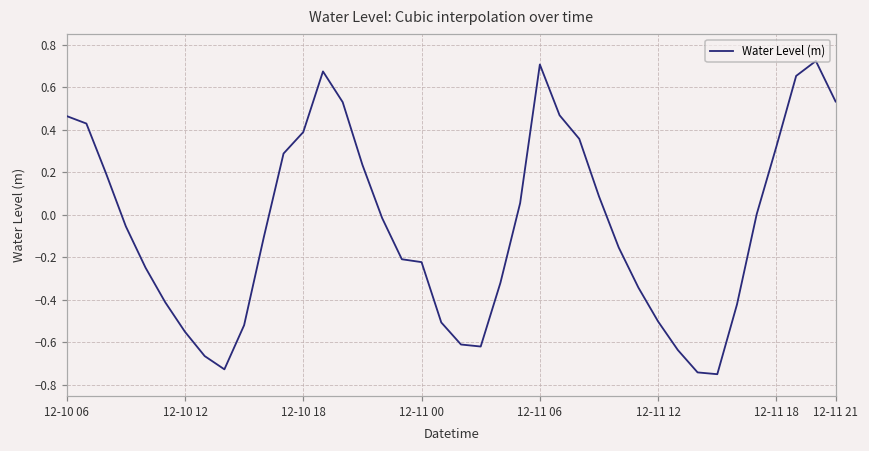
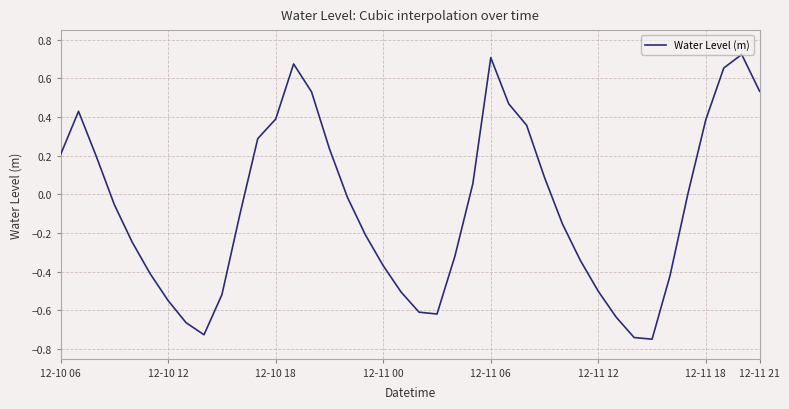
12-10 06: 0.46 -> 0.21
12-11 00: -0.22 -> -0.37
12-11 18: 0.32 -> 0.39
